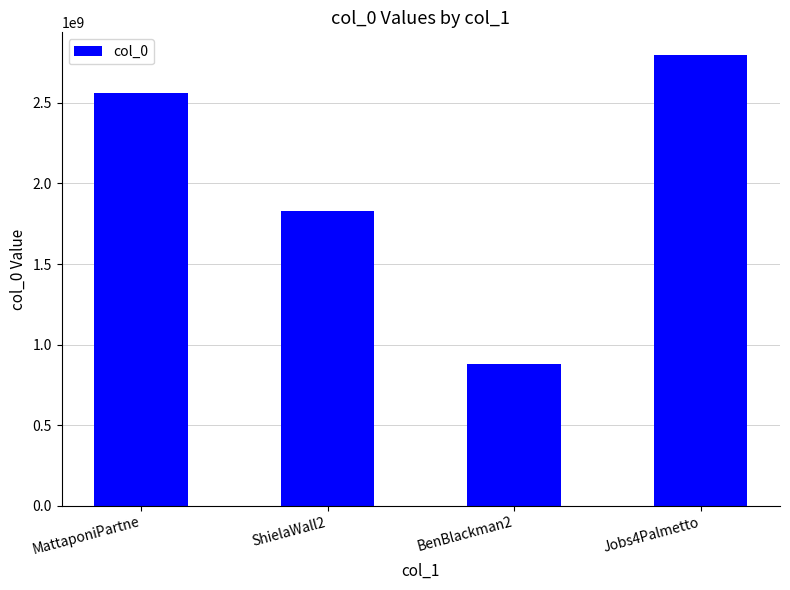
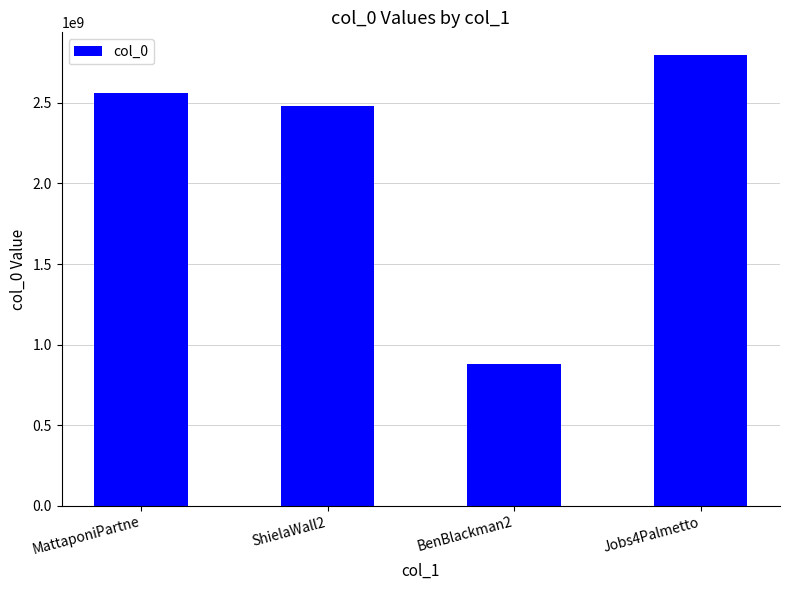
ShielaWall2: 1830000000 -> 2480000000
